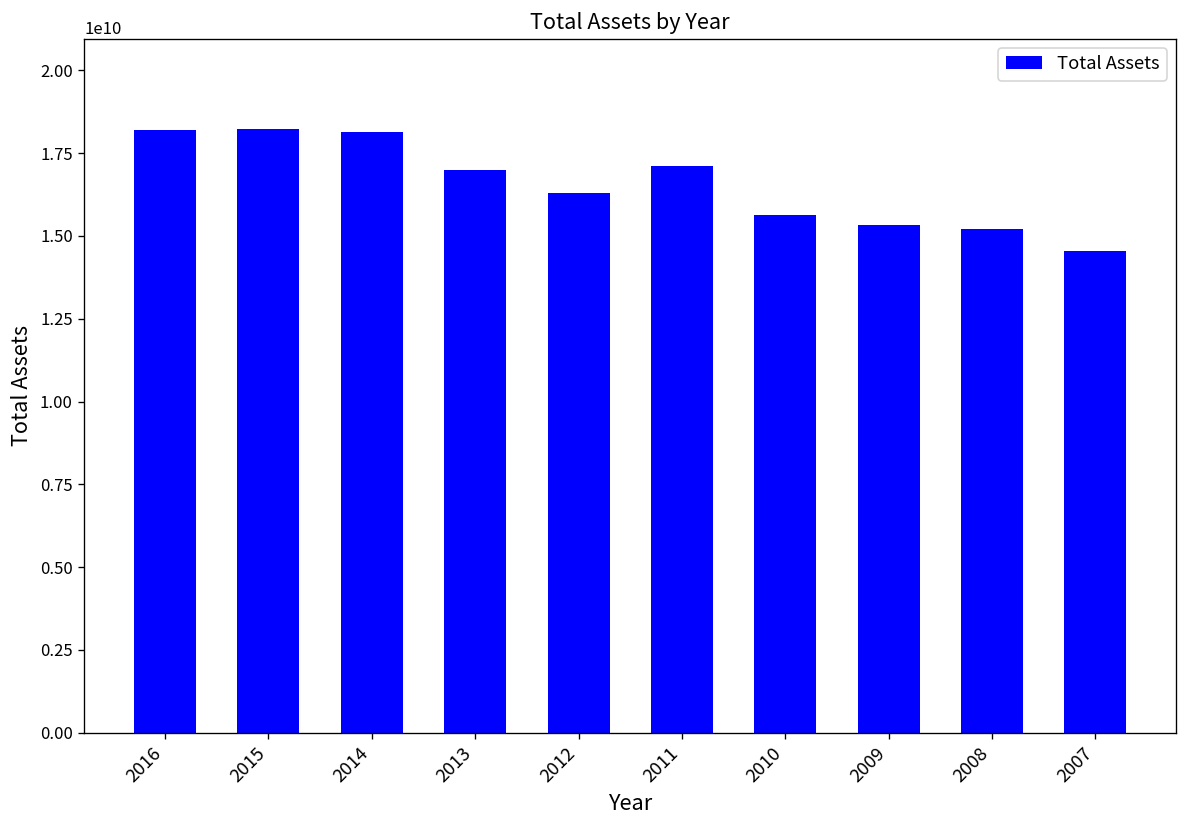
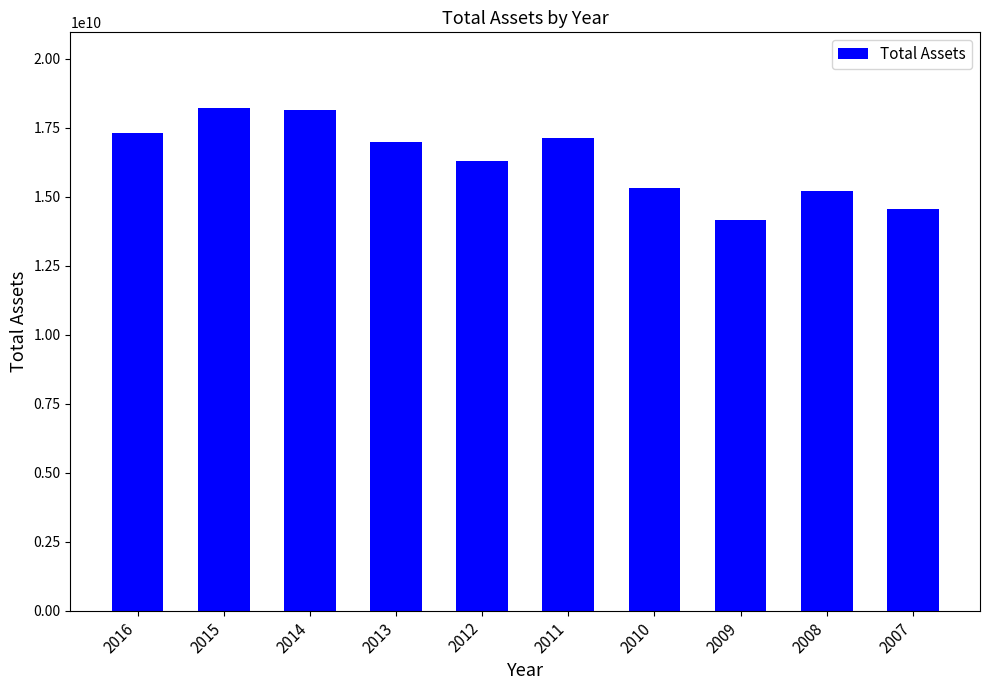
2016: 18200000000 -> 17300000000
2010: 15600000000 -> 15300000000
2009: 15300000000 -> 14200000000
